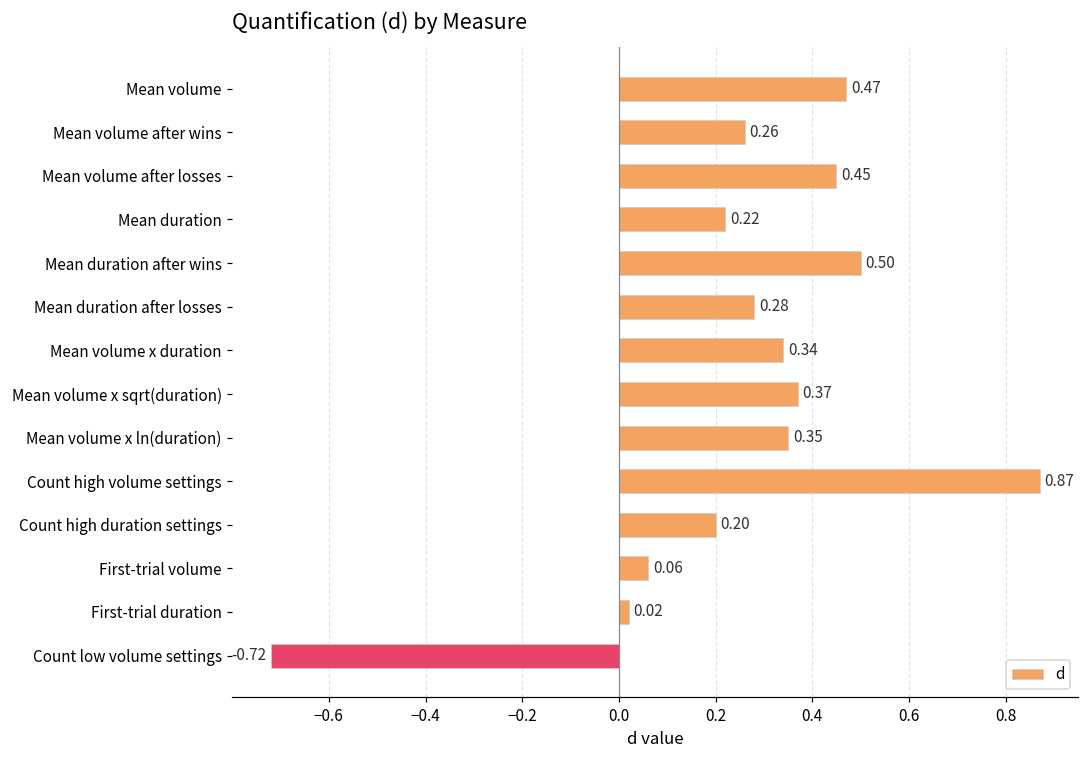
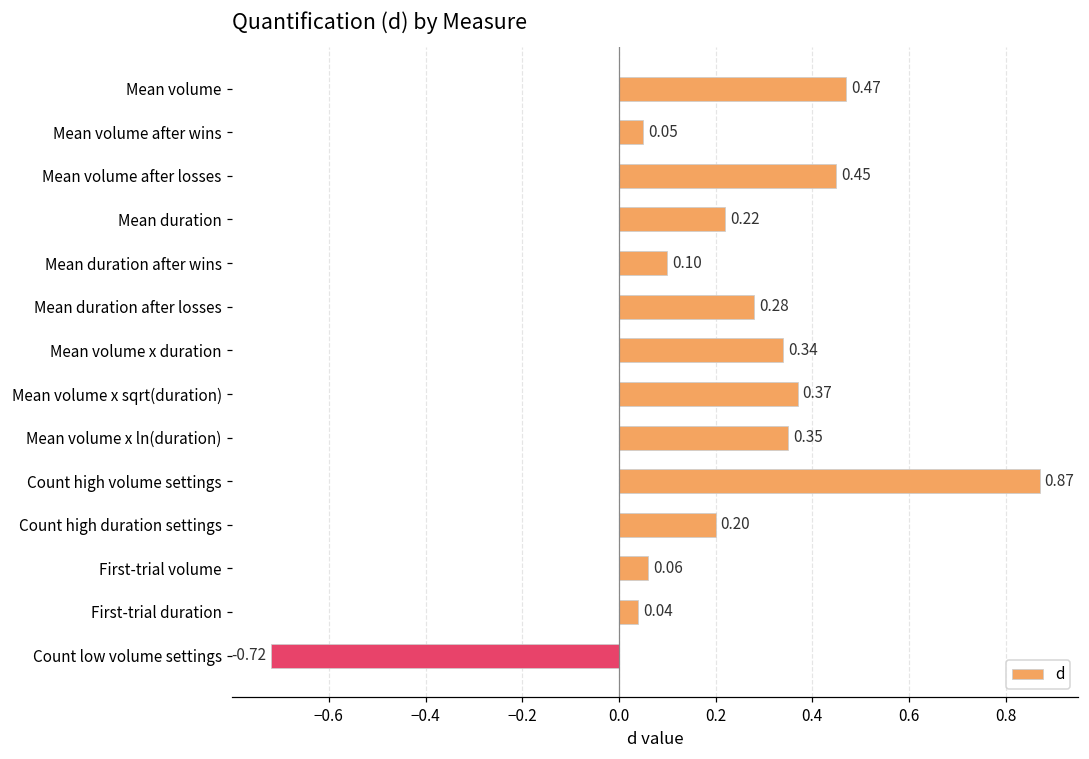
Mean volume after wins: 0.26 -> 0.05
Mean duration after wins: 0.50 -> 0.10
First-trial duration: 0.02 -> 0.04
